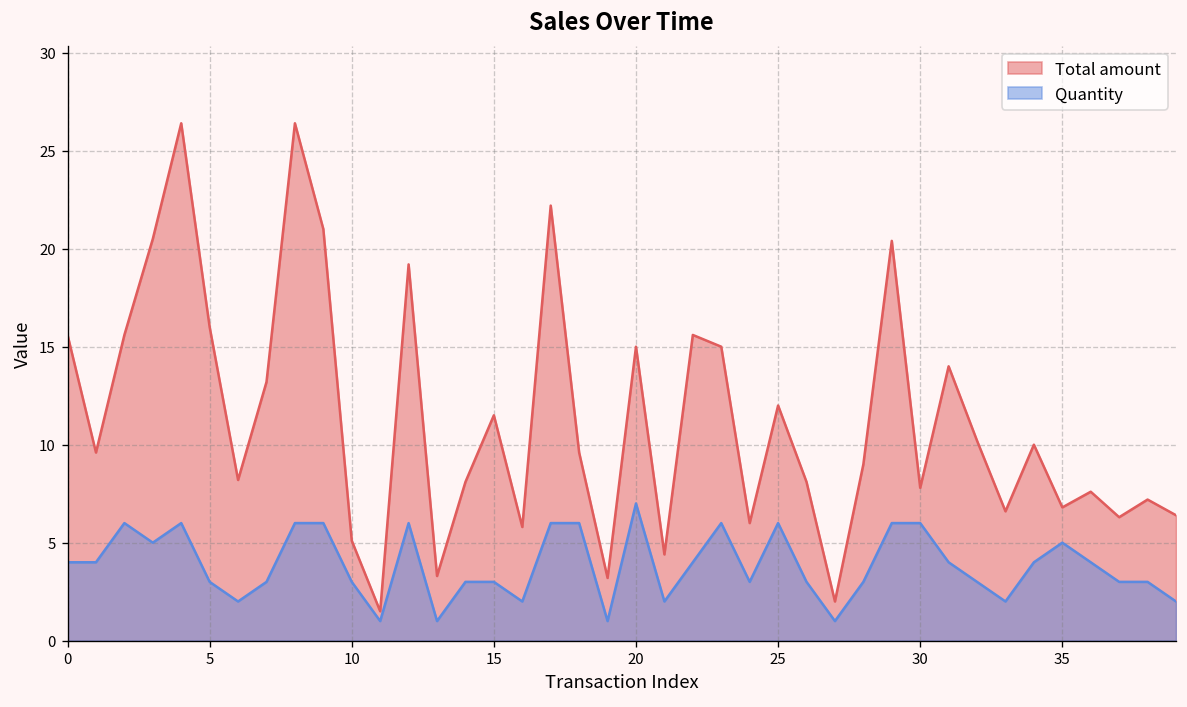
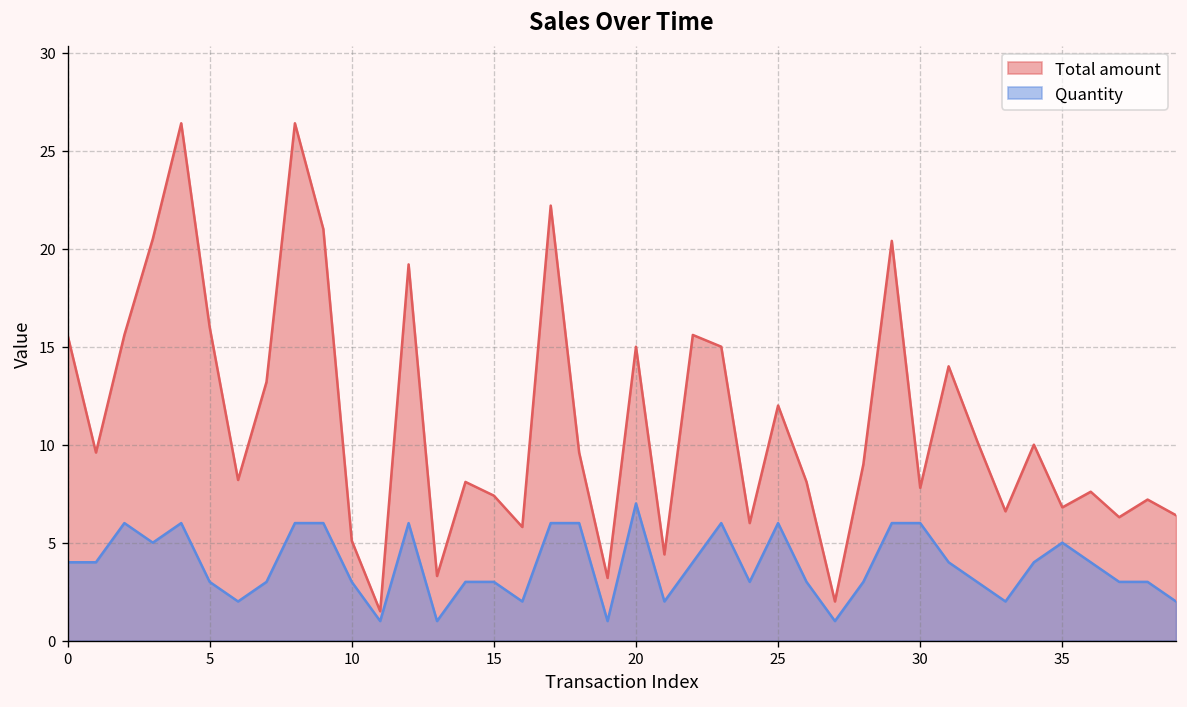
Total amount, 15: 11.5 -> 7.4
